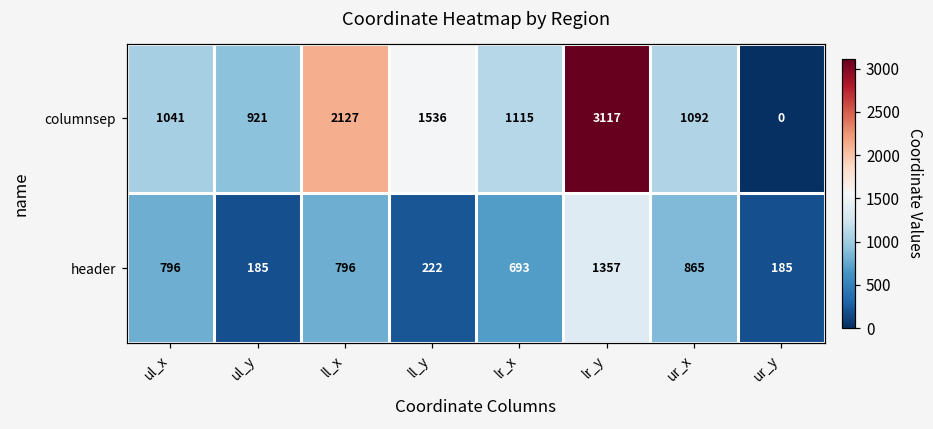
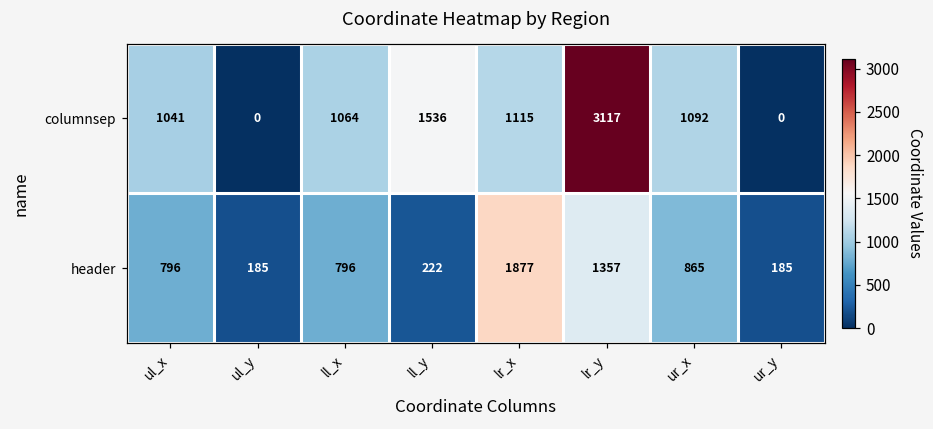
columnsep, ul_y: 921 -> 0
columnsep, ll_x: 2127 -> 1064
header, lr_x: 693 -> 1877
